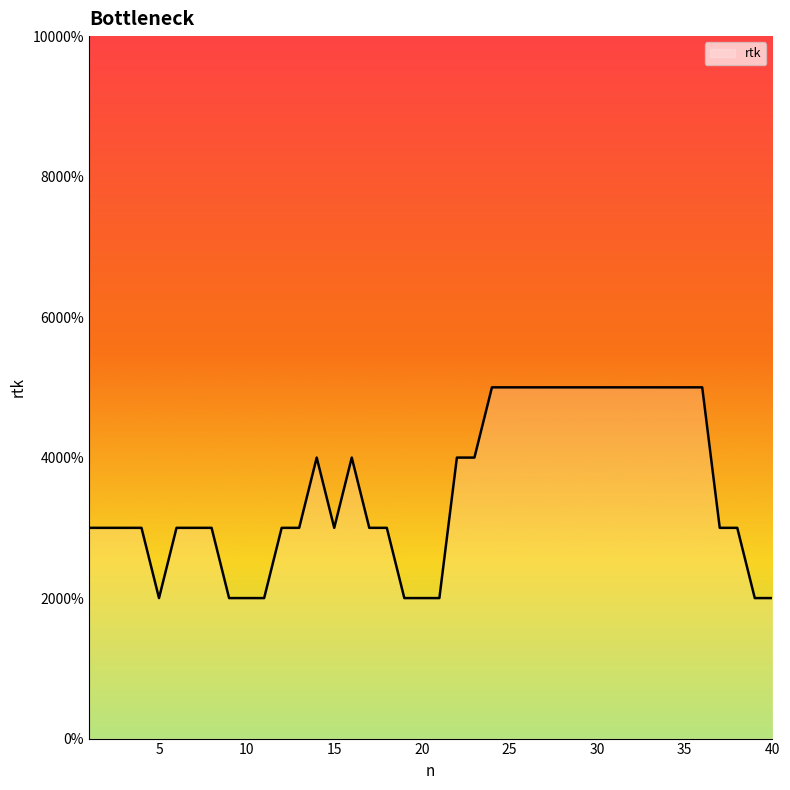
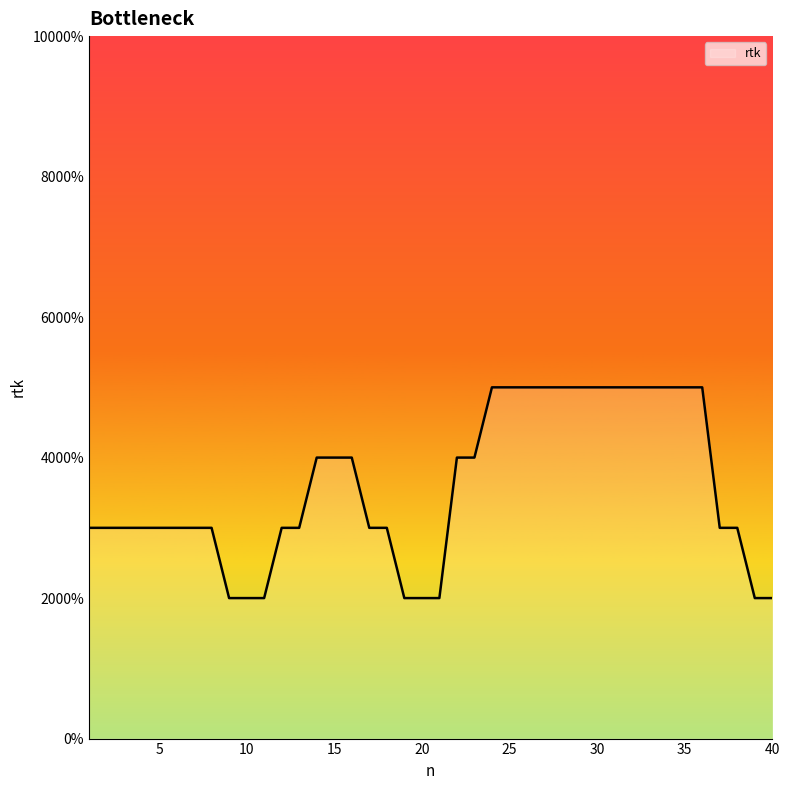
5: 2000% -> 3000%
15: 3000% -> 4000%
